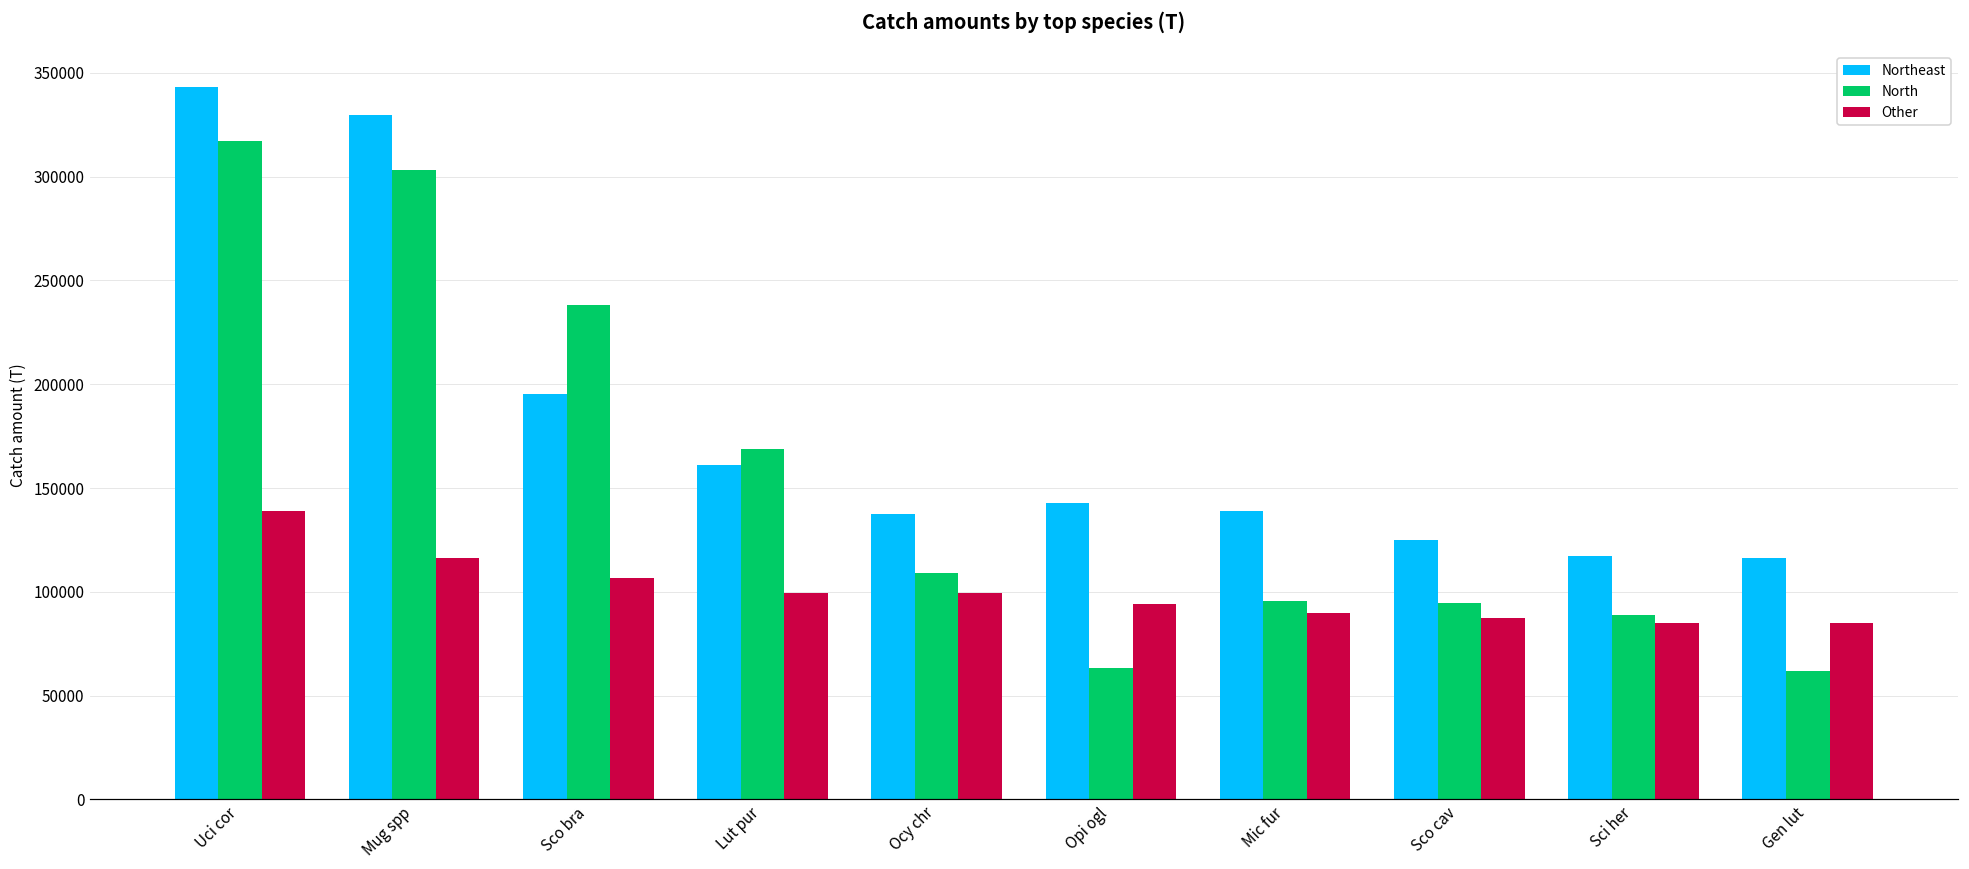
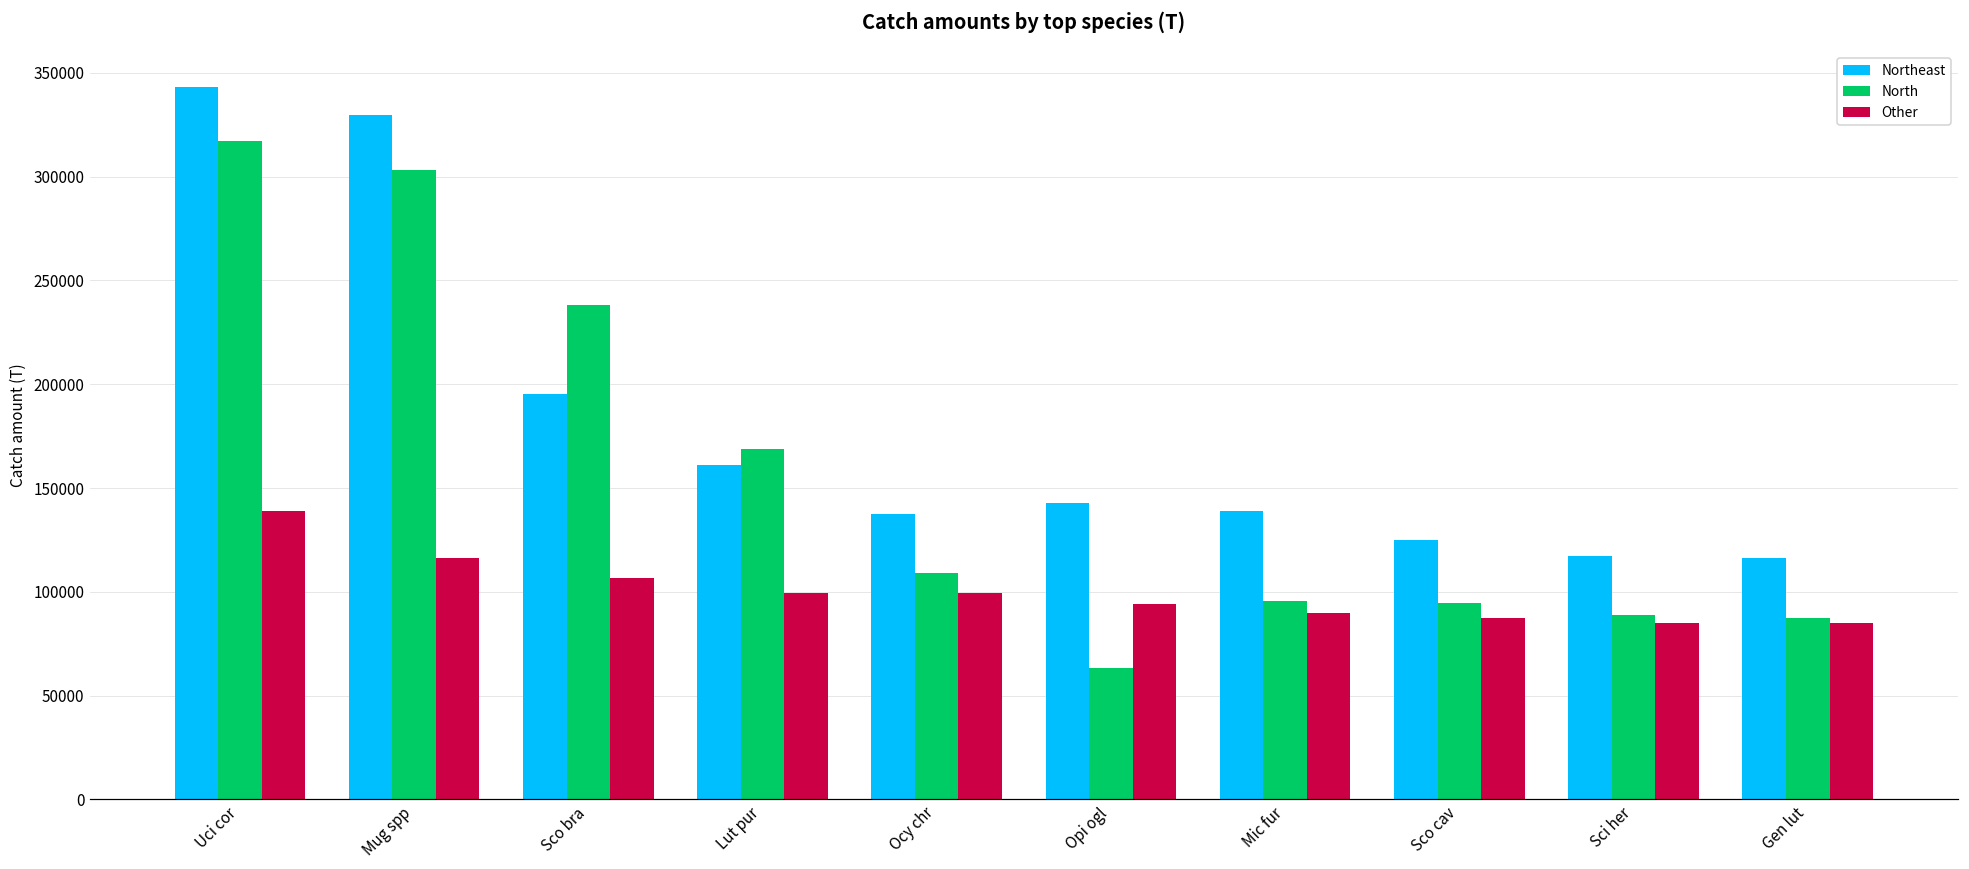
North, Gen lut: 62000 -> 87000
